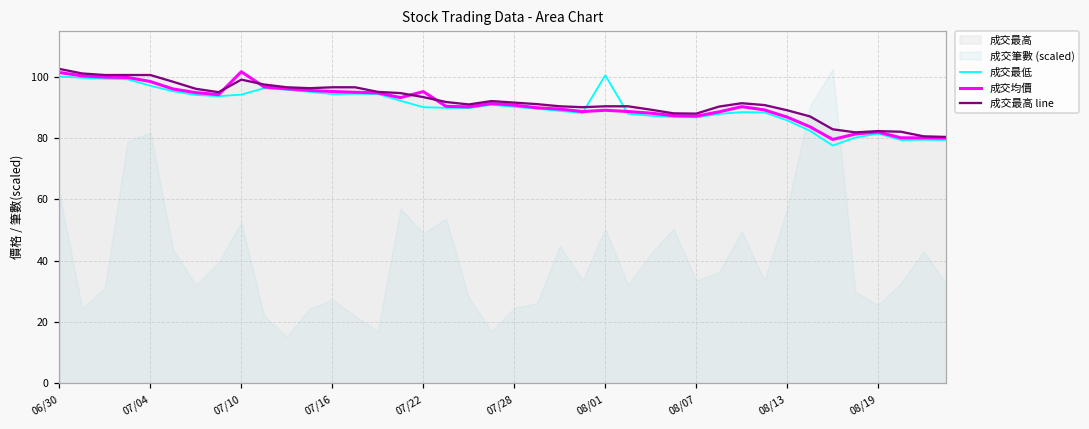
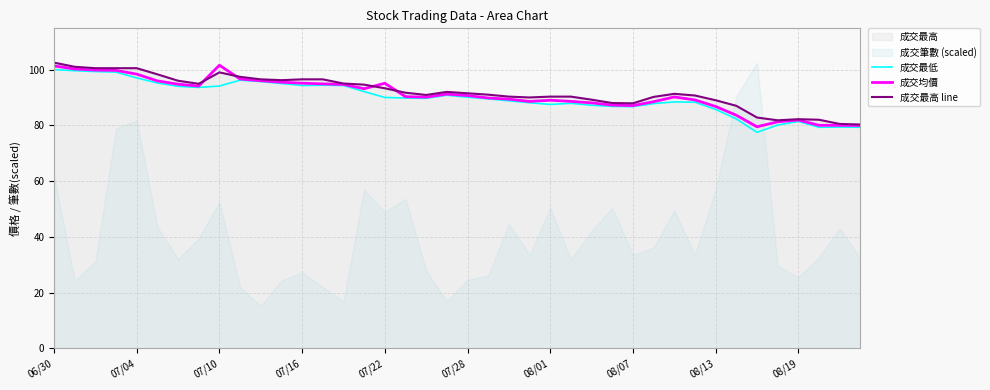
成交最低, 08/01: 100 -> 88
